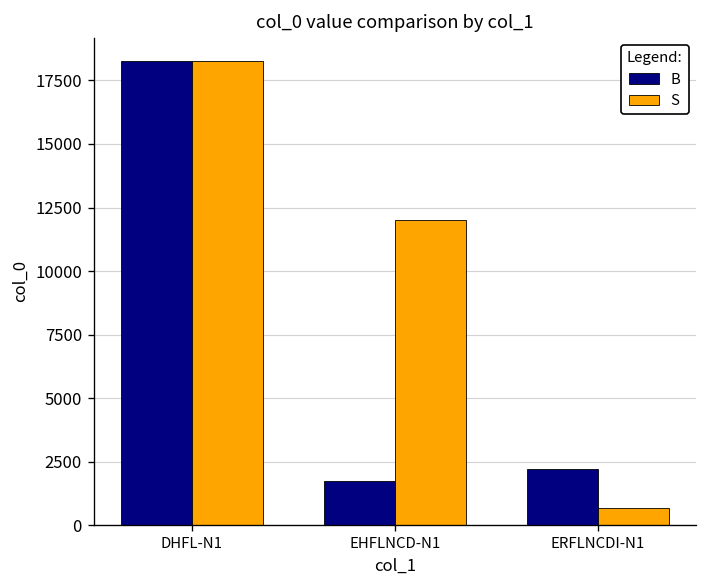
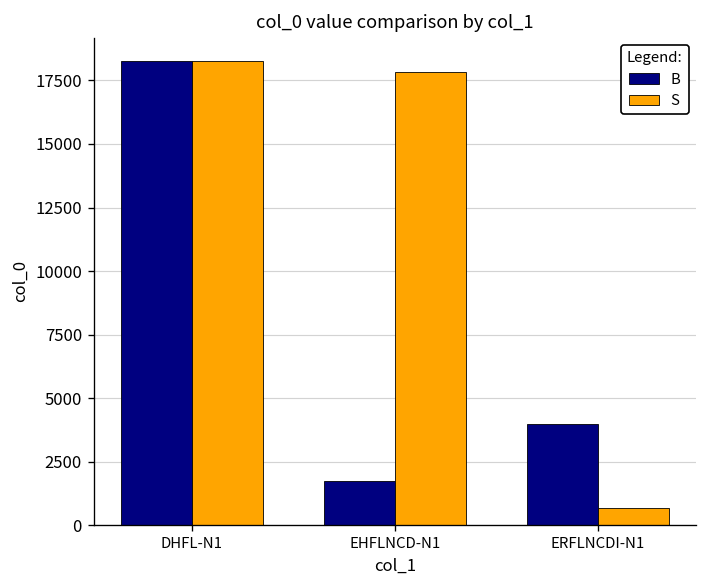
S, EHFLNCD-N1: 12000 -> 17900
B, ERFLNCDI-N1: 2200 -> 4000
